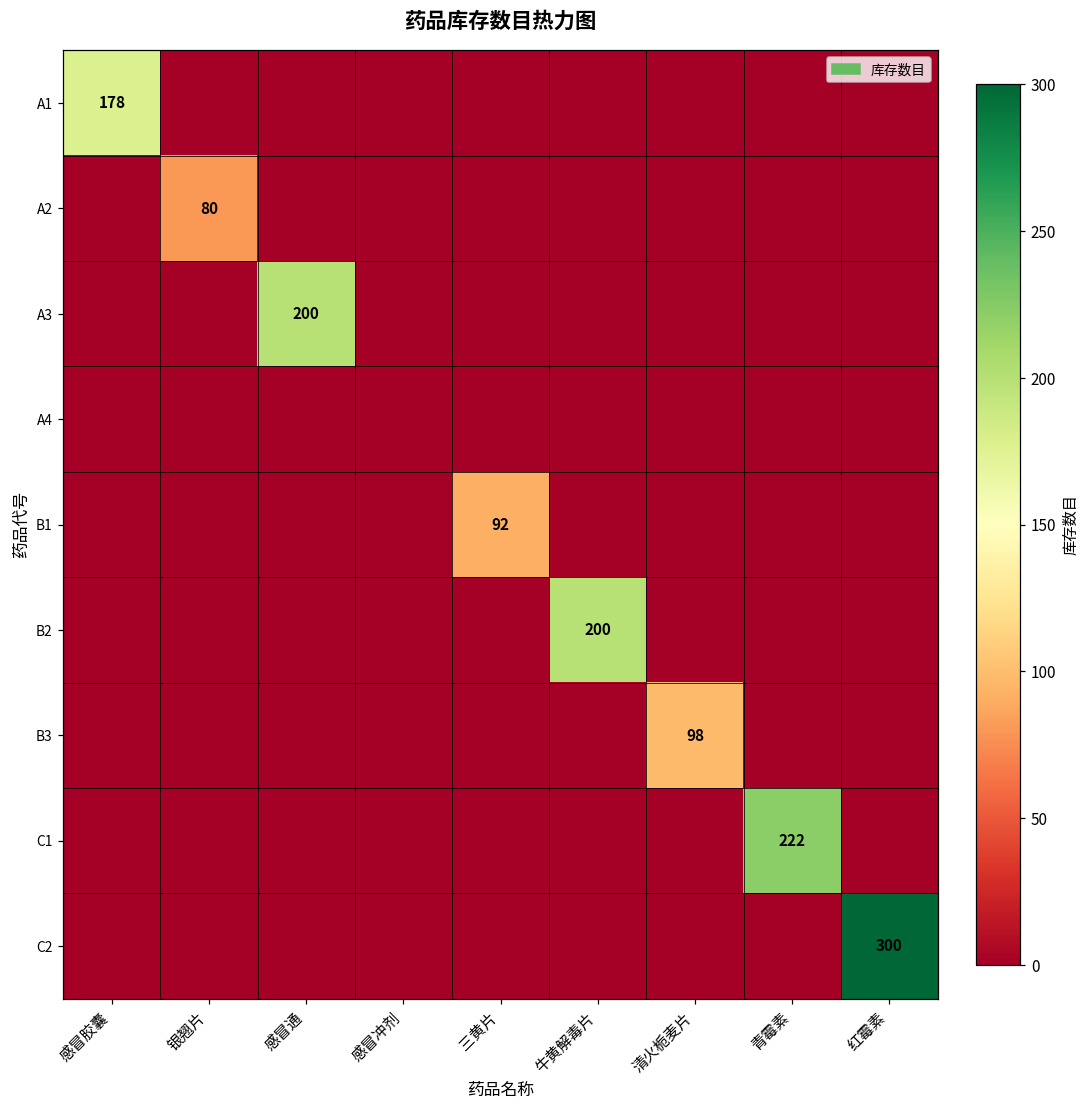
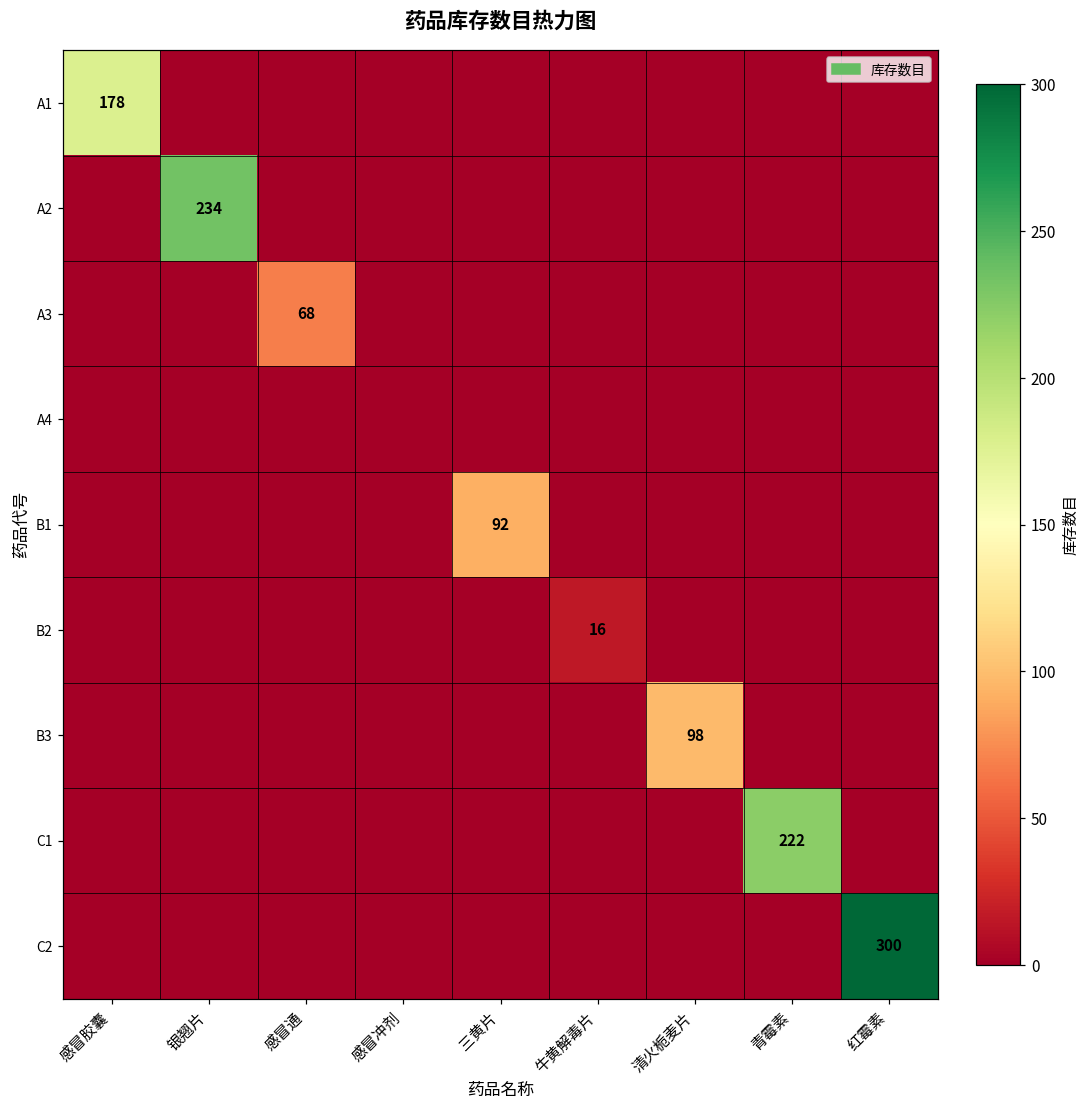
A2, 银翘片: 80 -> 234
A3, 感冒通: 200 -> 68
B2, 牛黄解毒片: 200 -> 16
